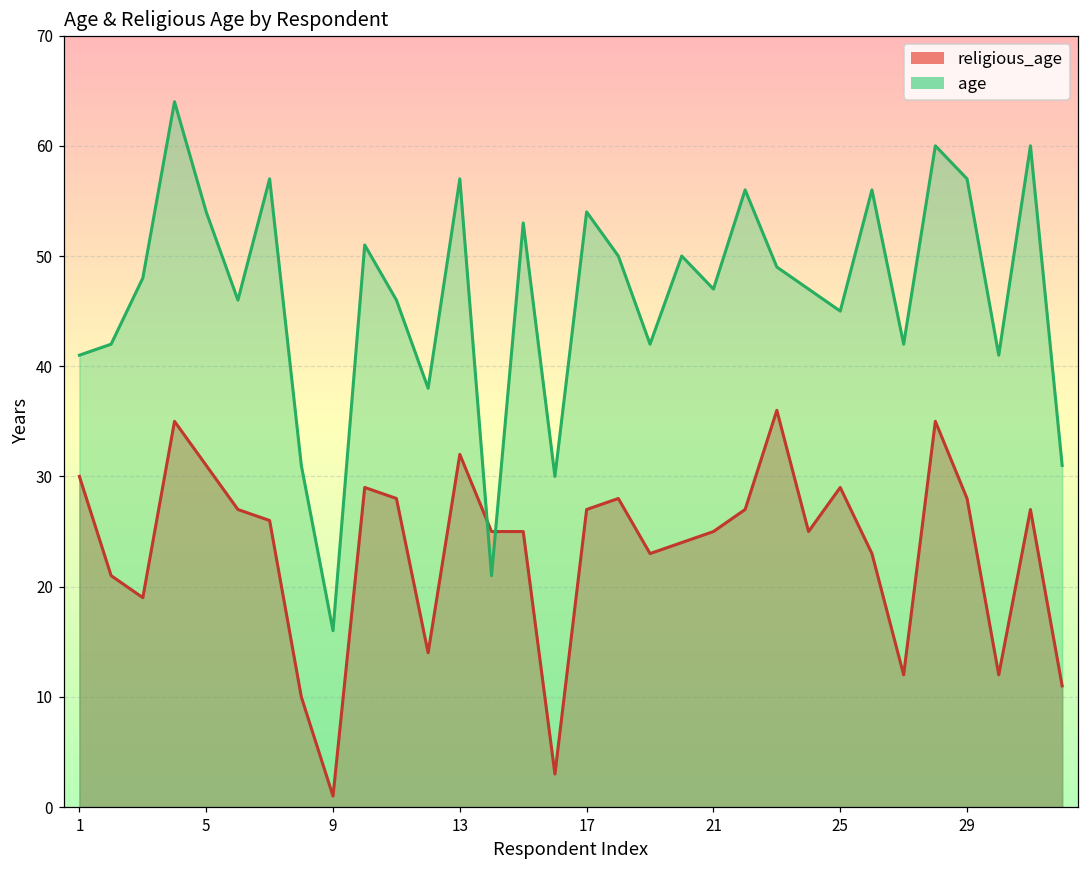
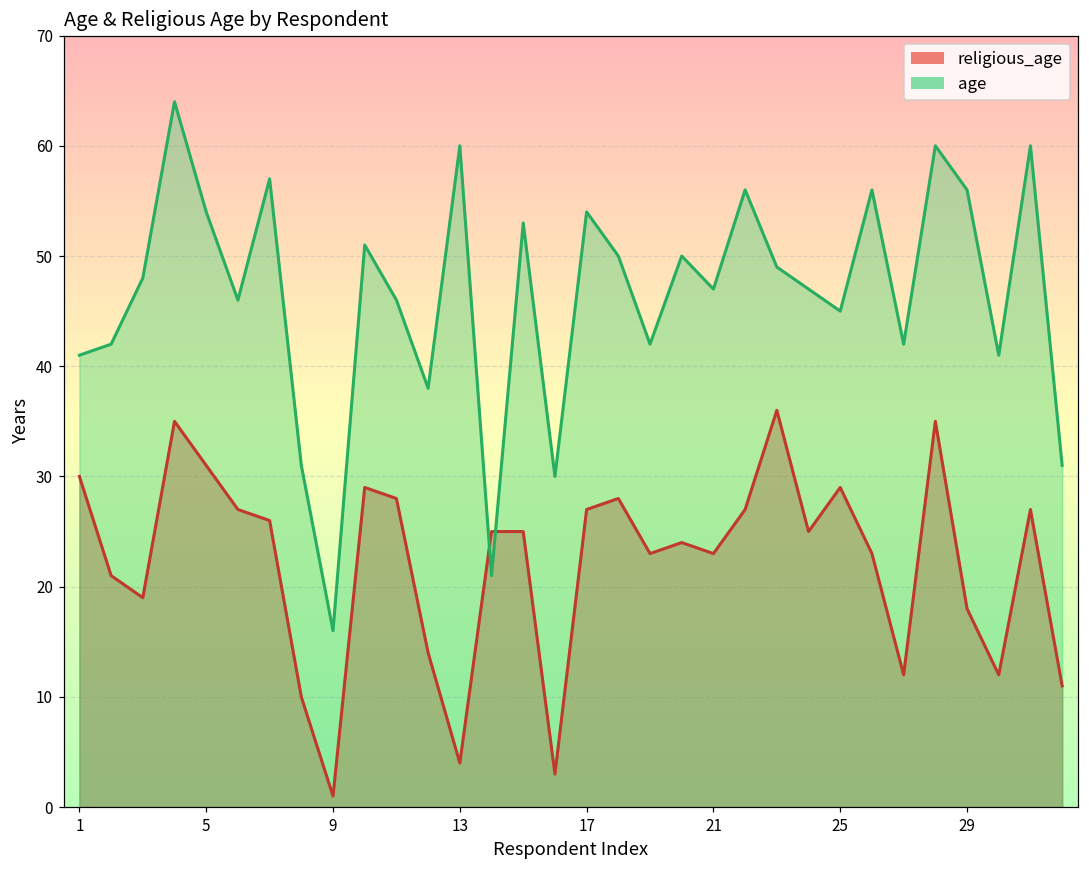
religious_age, 13: 32 -> 4
age, 13: 57 -> 60
religious_age, 21: 25 -> 23
religious_age, 29: 28 -> 18
age, 29: 57 -> 56
